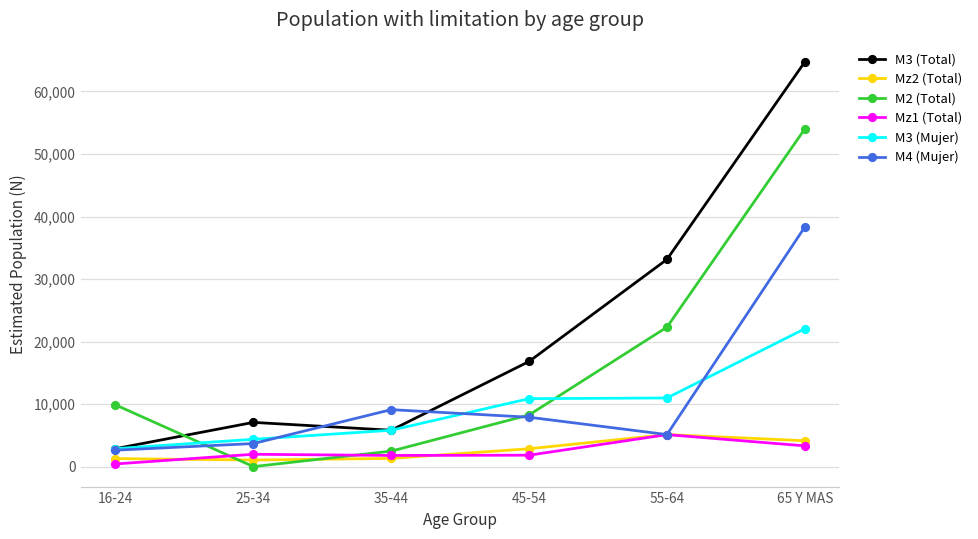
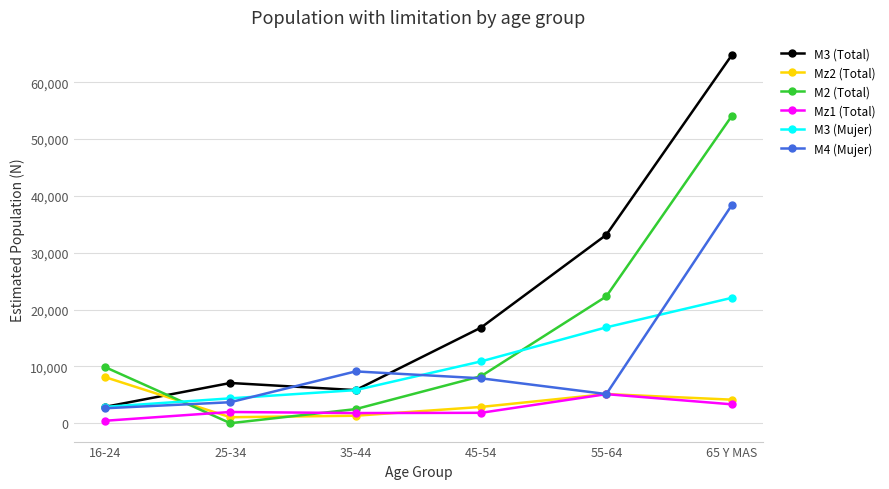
Mz2 (Total), 16-24: 1,000 -> 8,000
M3 (Mujer), 55-64: 11,000 -> 17,000
